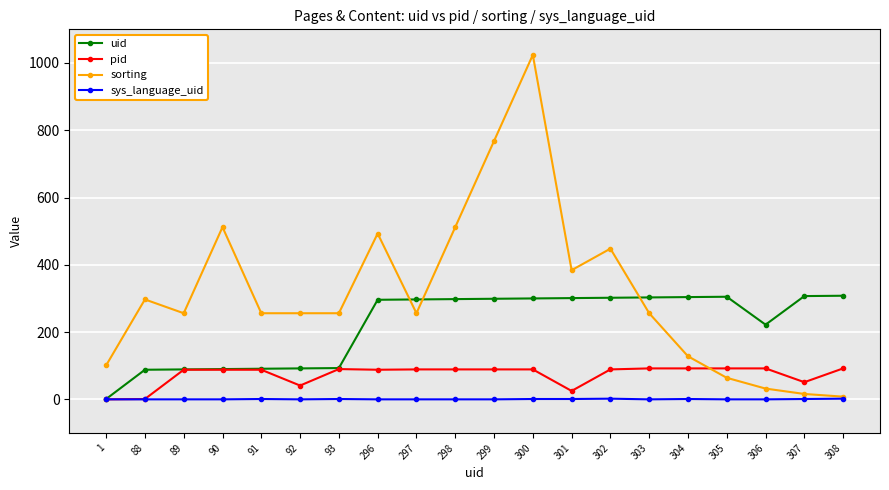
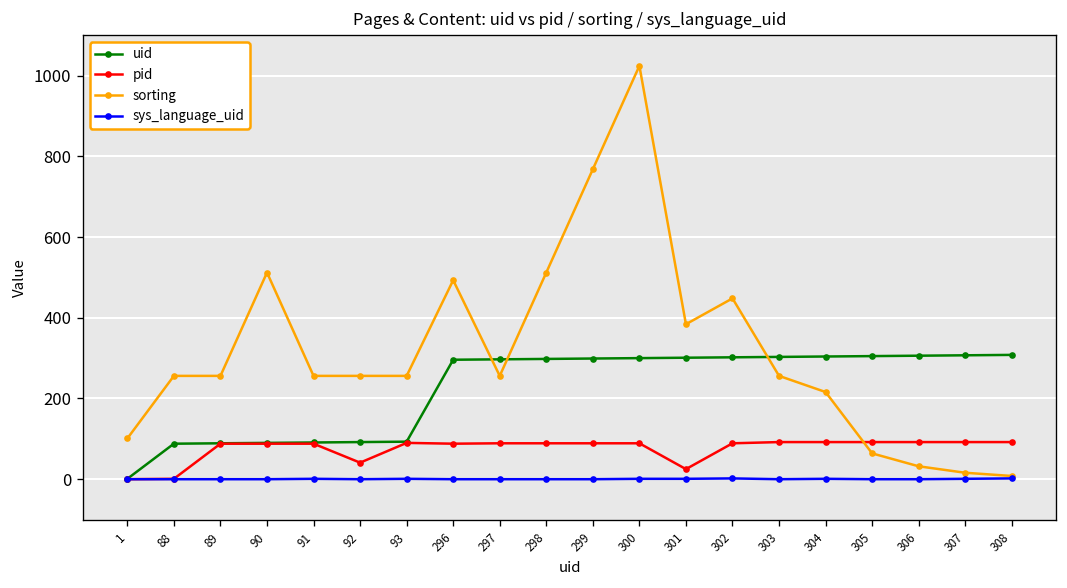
sorting, 88: 300 -> 260
sorting, 304: 130 -> 220
uid, 306: 220 -> 310
pid, 307: 50 -> 90
